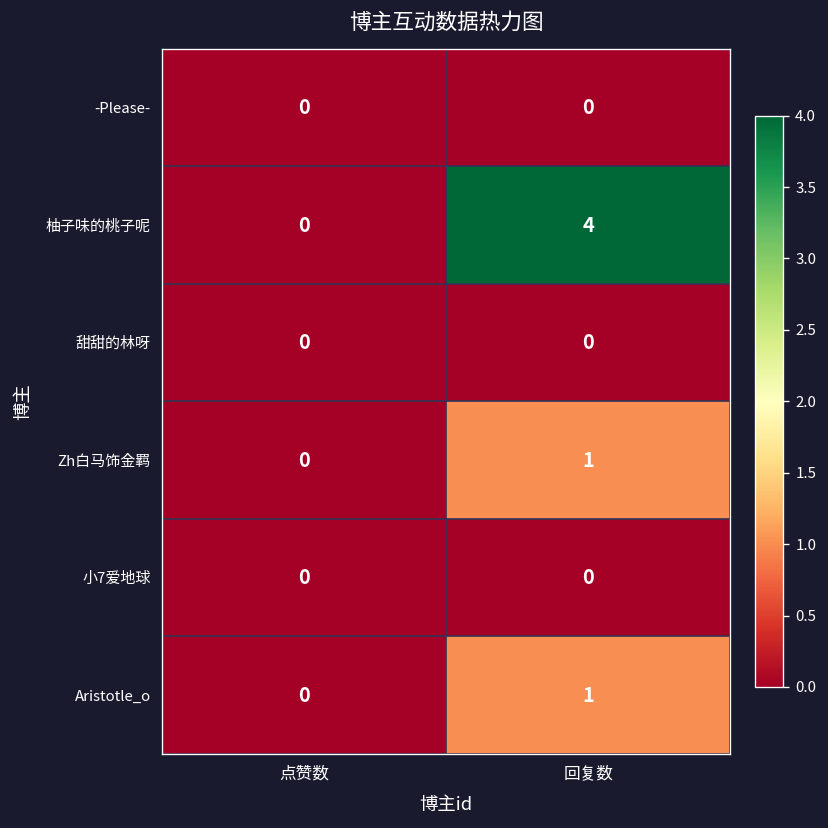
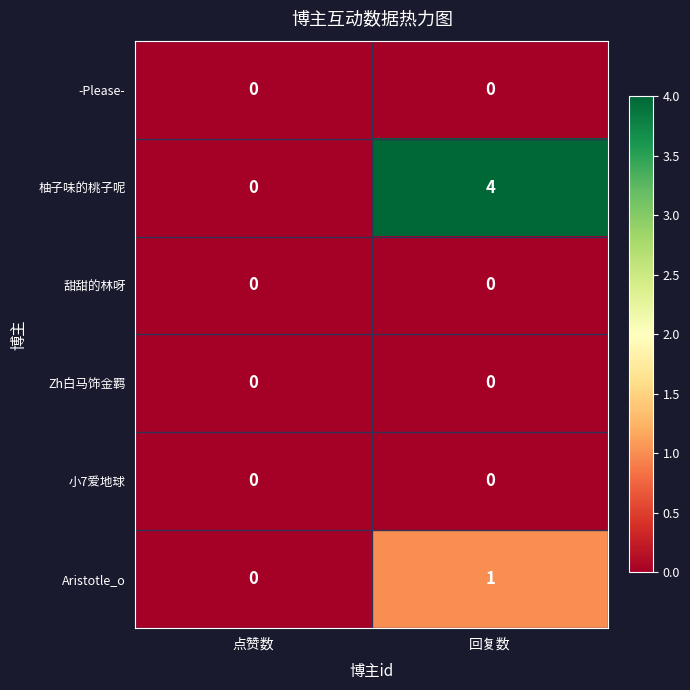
Zh白马饰金羁, 回复数: 1 -> 0
